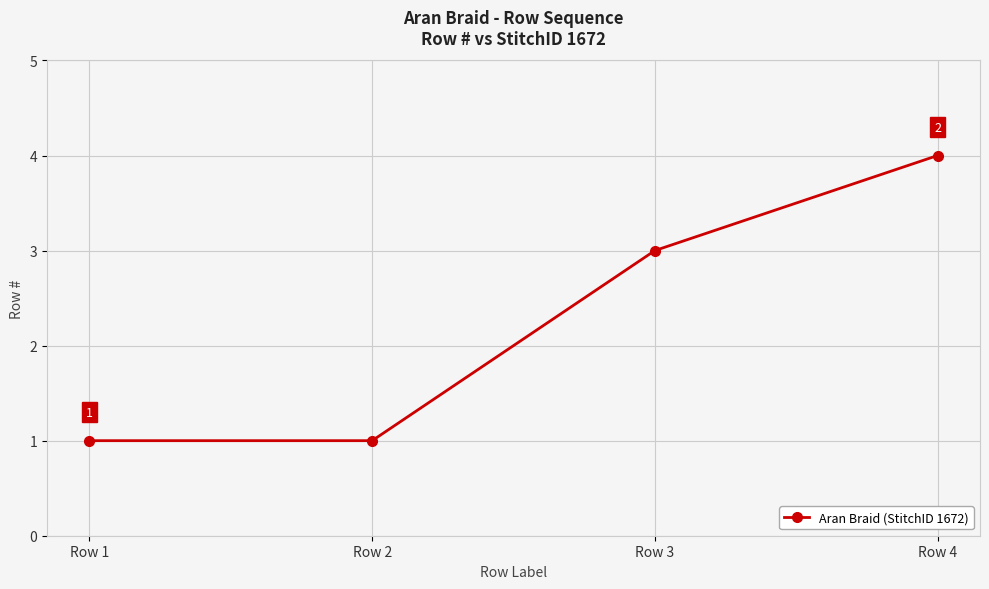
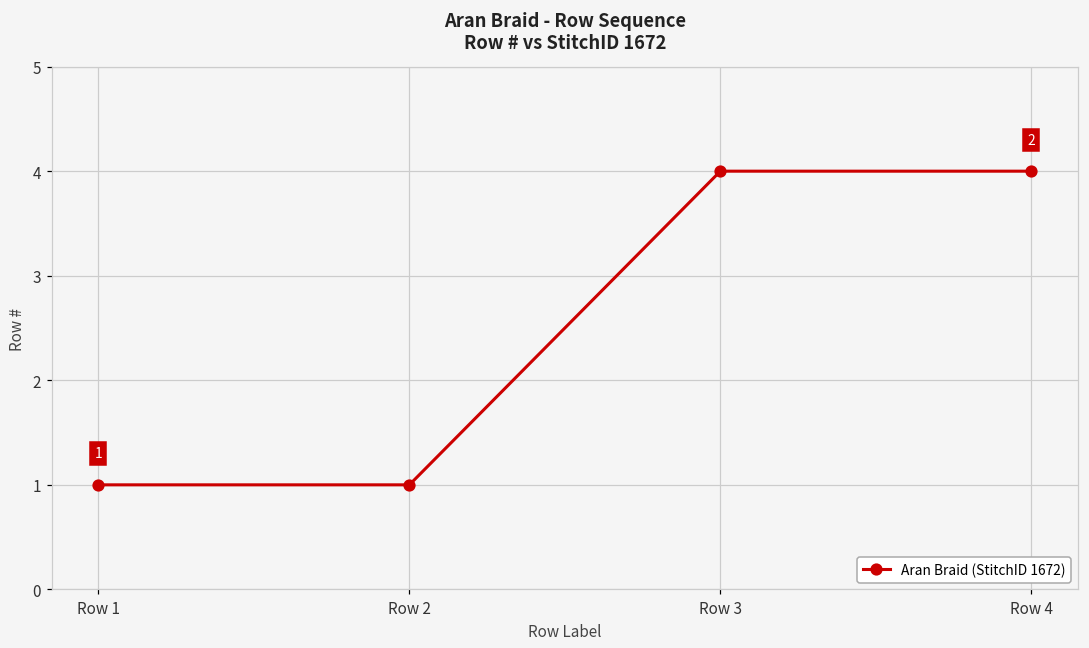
Row 3: 3 -> 4
